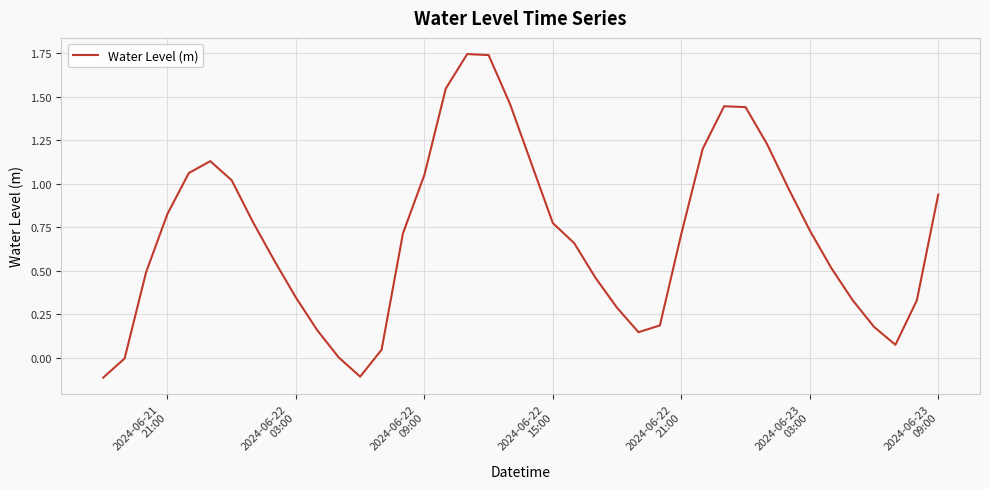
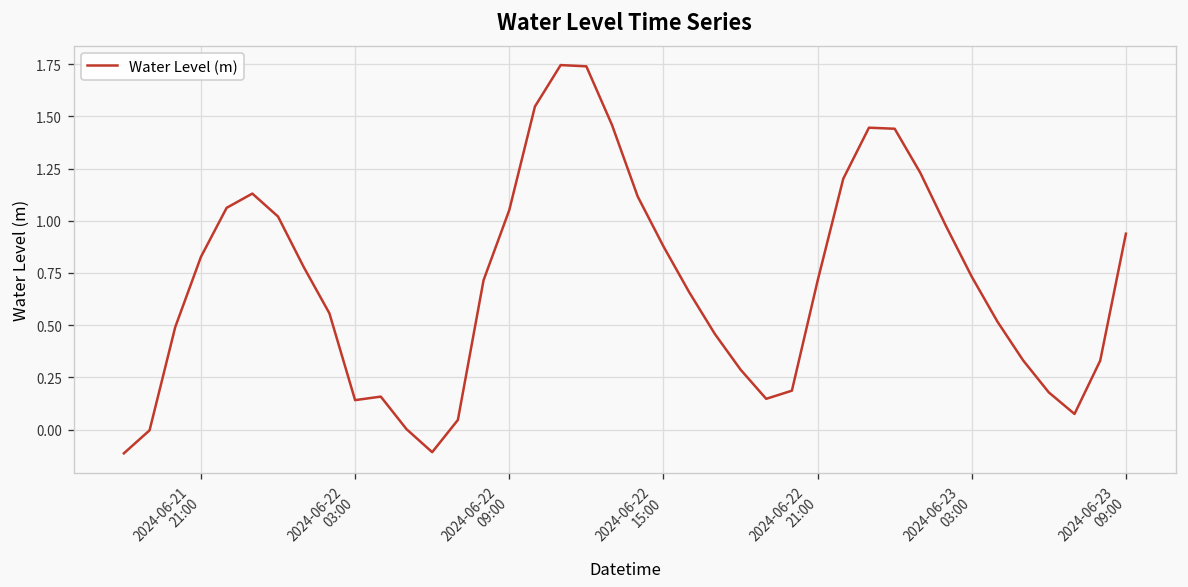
2024-06-22 03:00: 0.35 -> 0.14
2024-06-22 15:00: 0.77 -> 0.88
